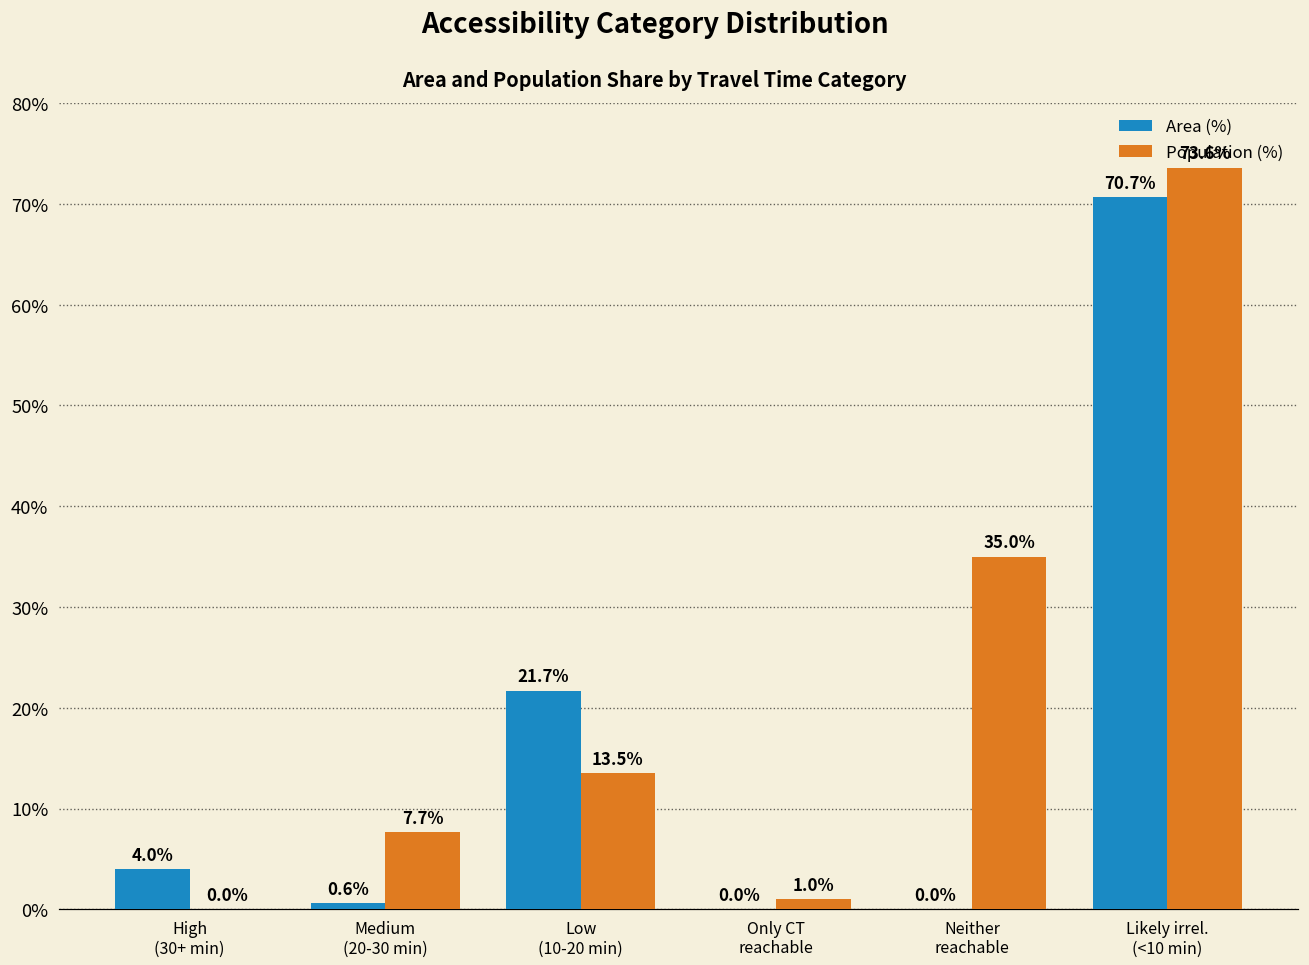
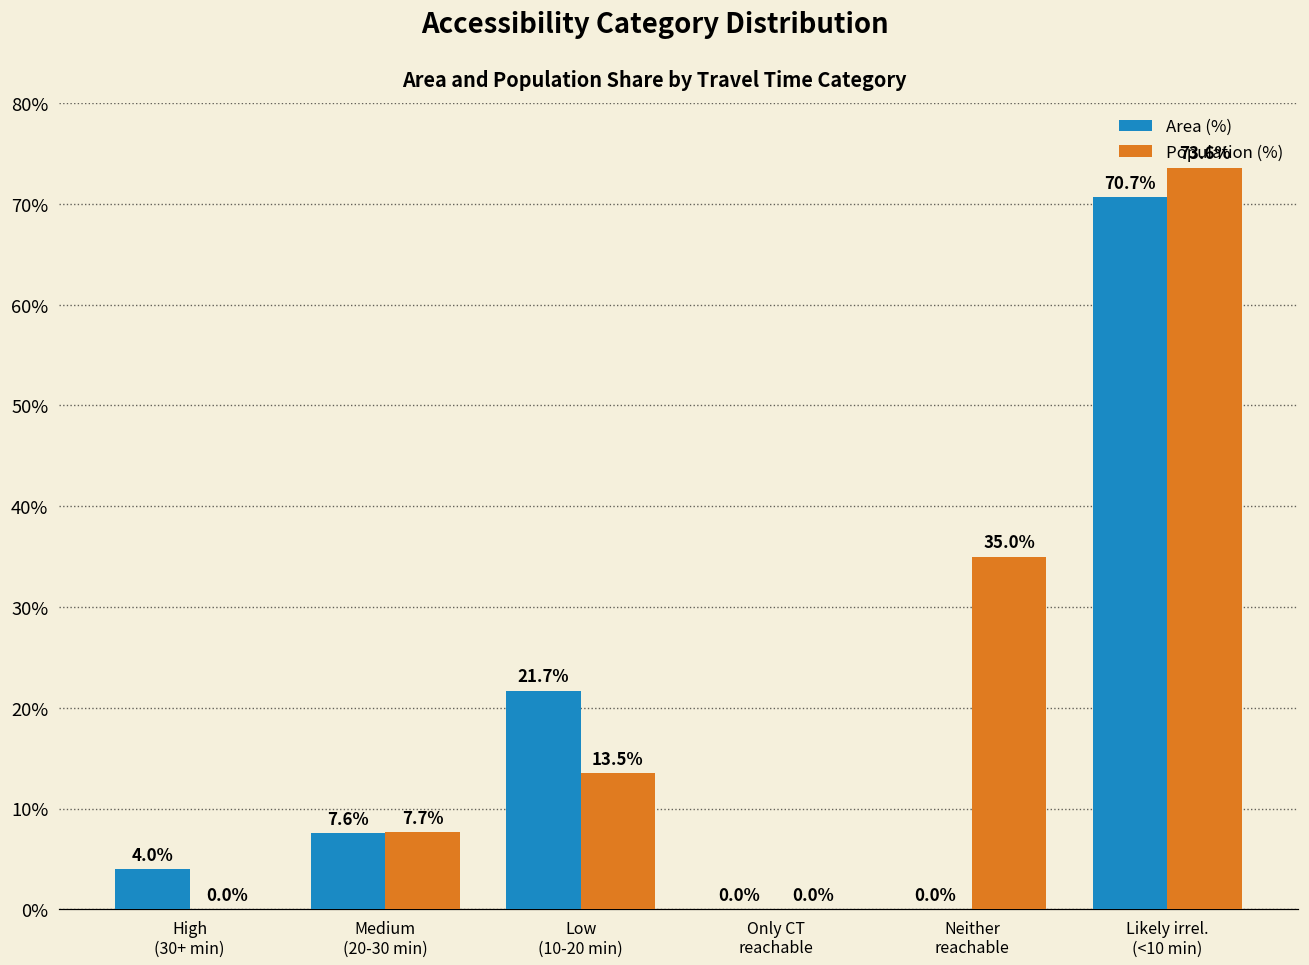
Area (%), Medium (20-30 min): 0.6% -> 7.6%
Population (%), Only CT reachable: 1.0% -> 0.0%
